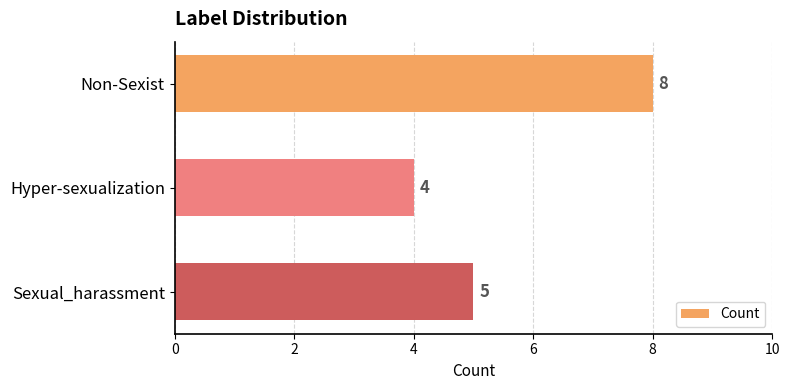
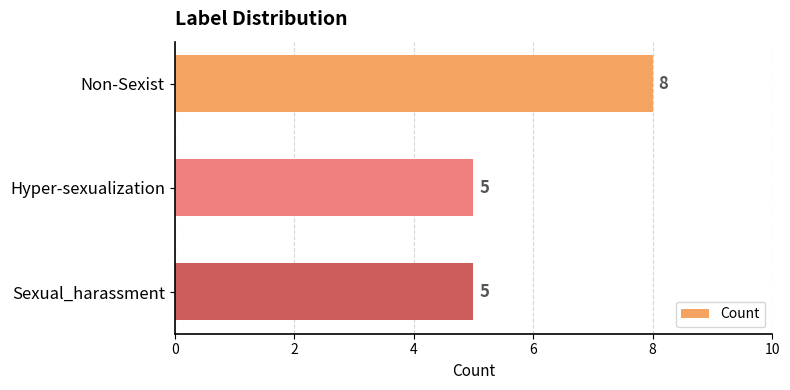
Hyper-sexualization: 4 -> 5
